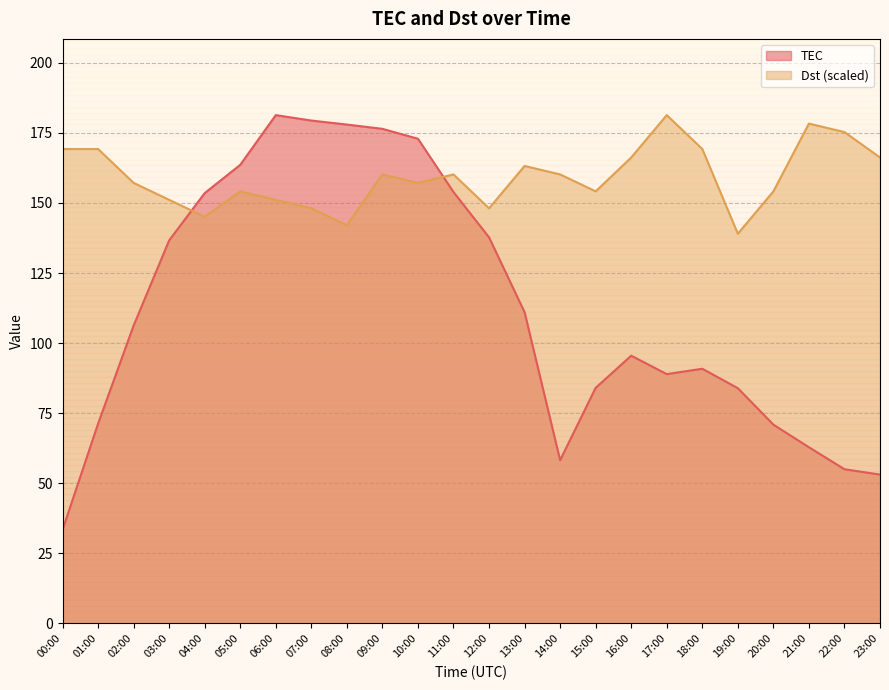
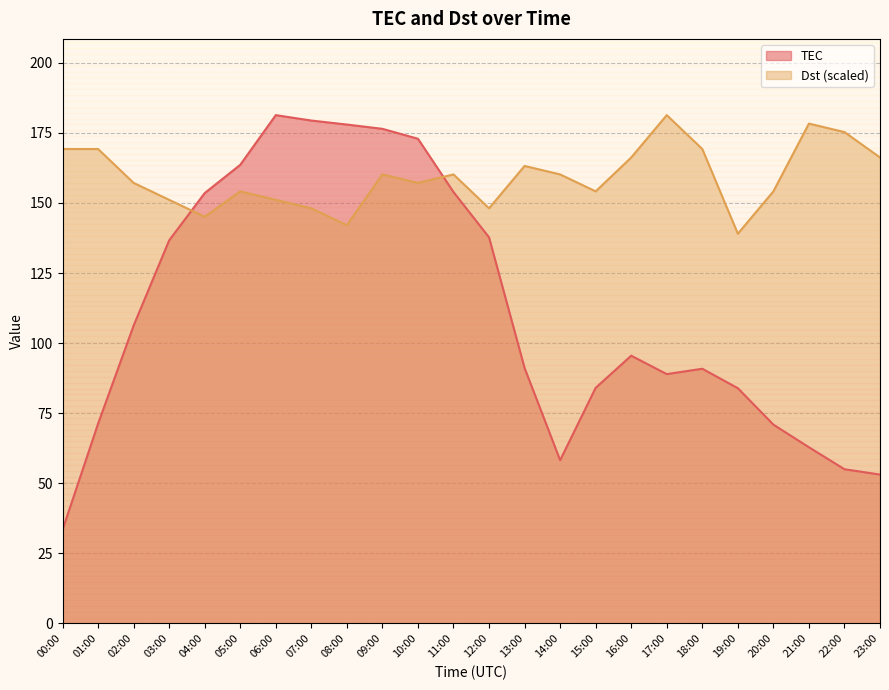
TEC, 13:00: 111 -> 91
